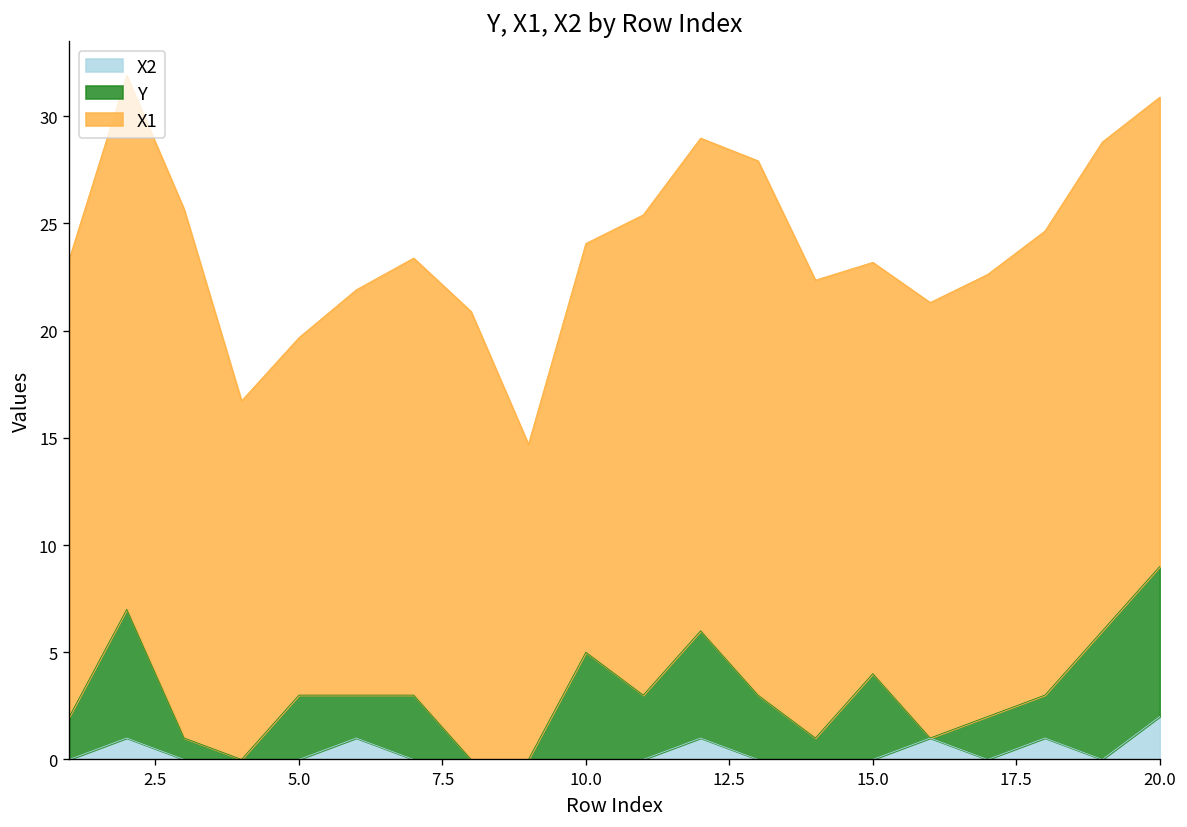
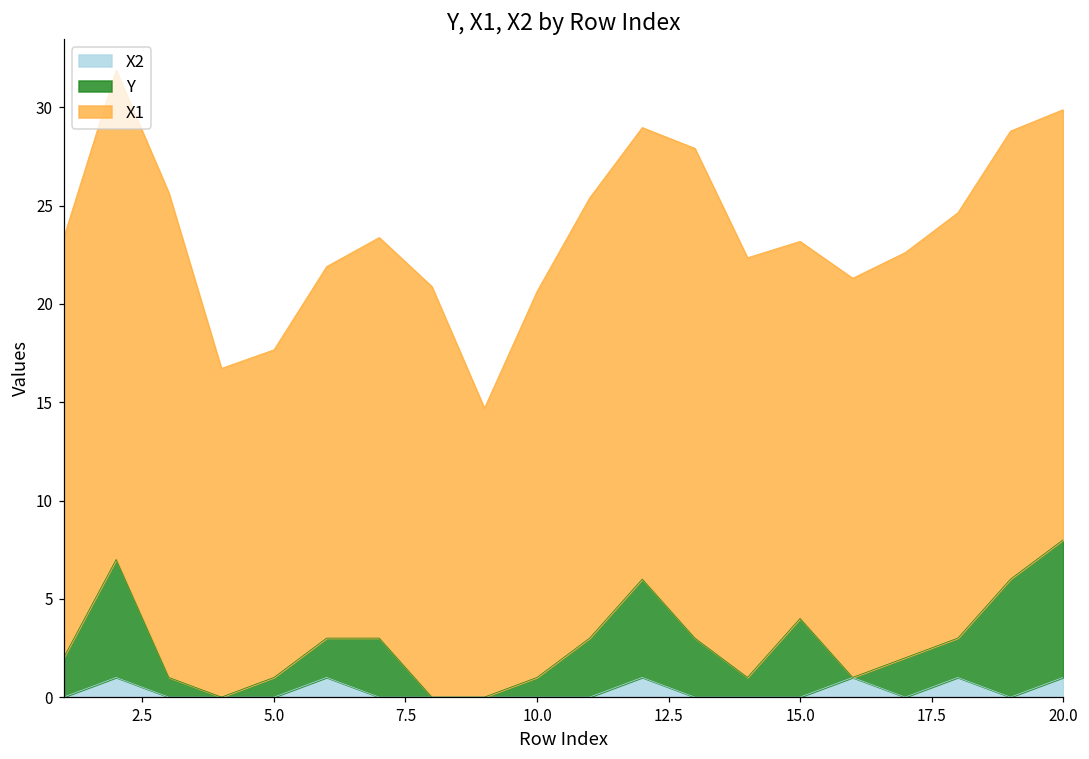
Y, 5.0: 3 -> 1
Y, 10.0: 5 -> 1
X1, 10.0: 19.1 -> 19.6
X2, 20.0: 2 -> 1
